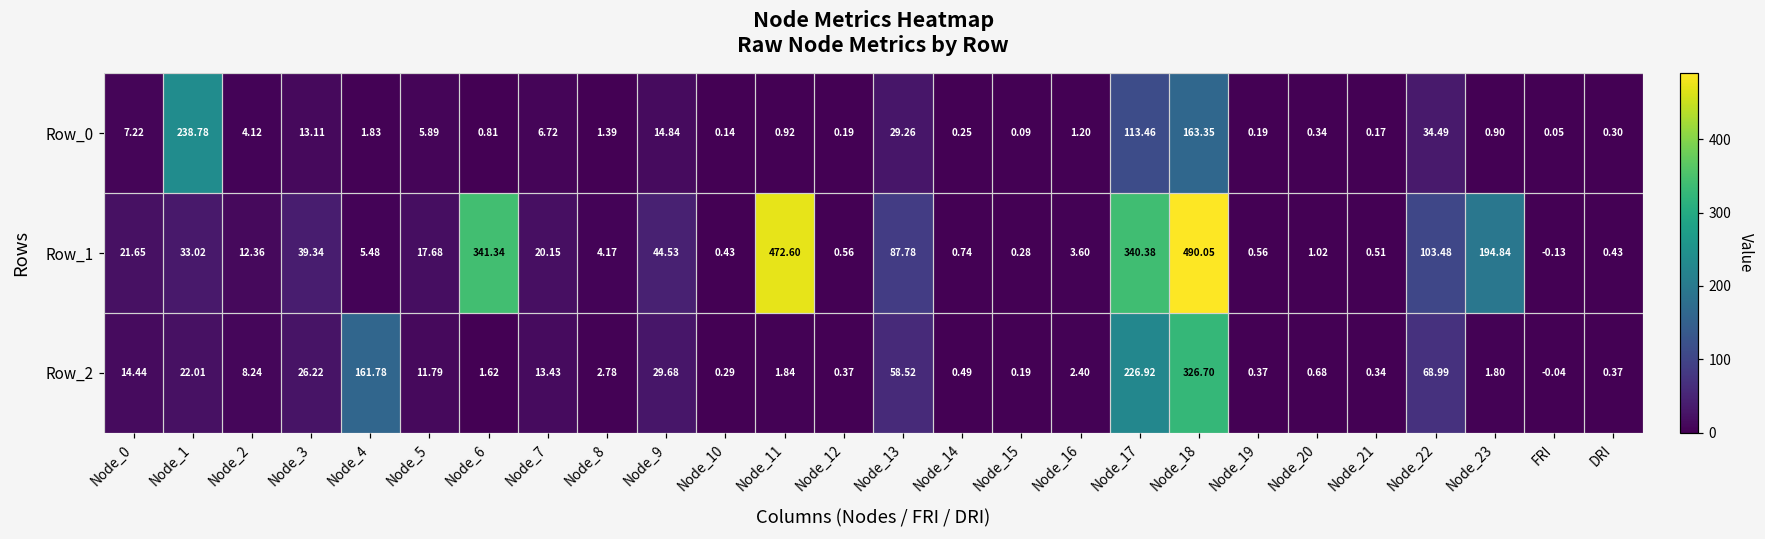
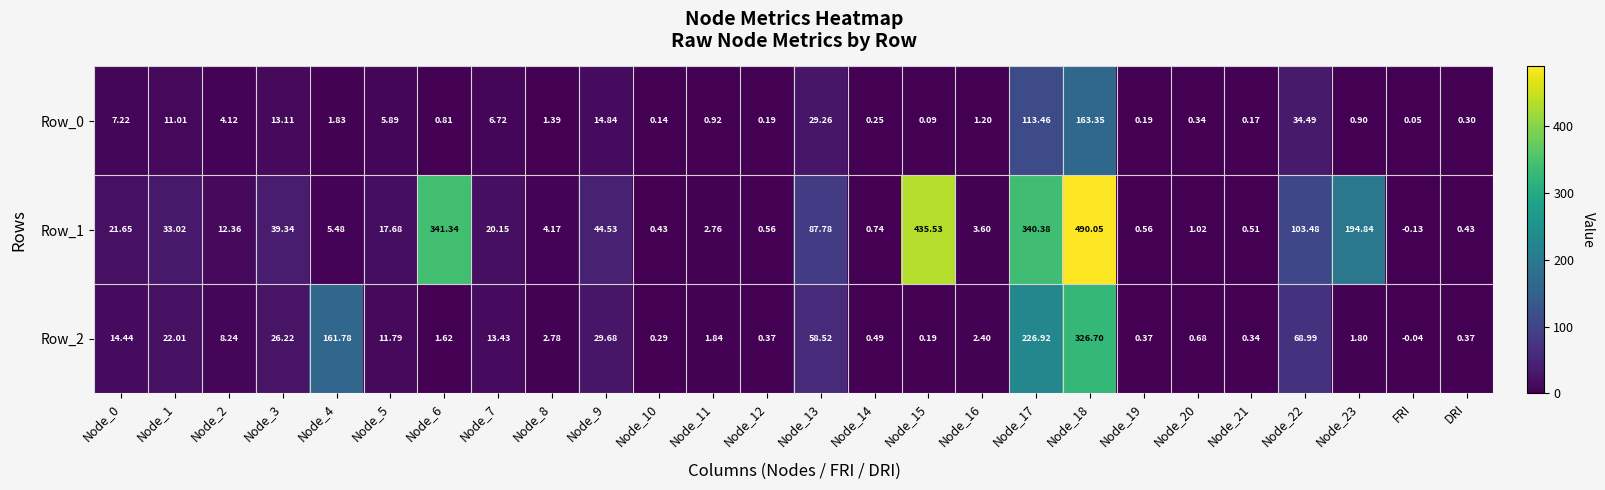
Row_0, Node_1: 238.78 -> 11.01
Row_1, Node_11: 472.60 -> 2.76
Row_1, Node_15: 0.28 -> 435.53
